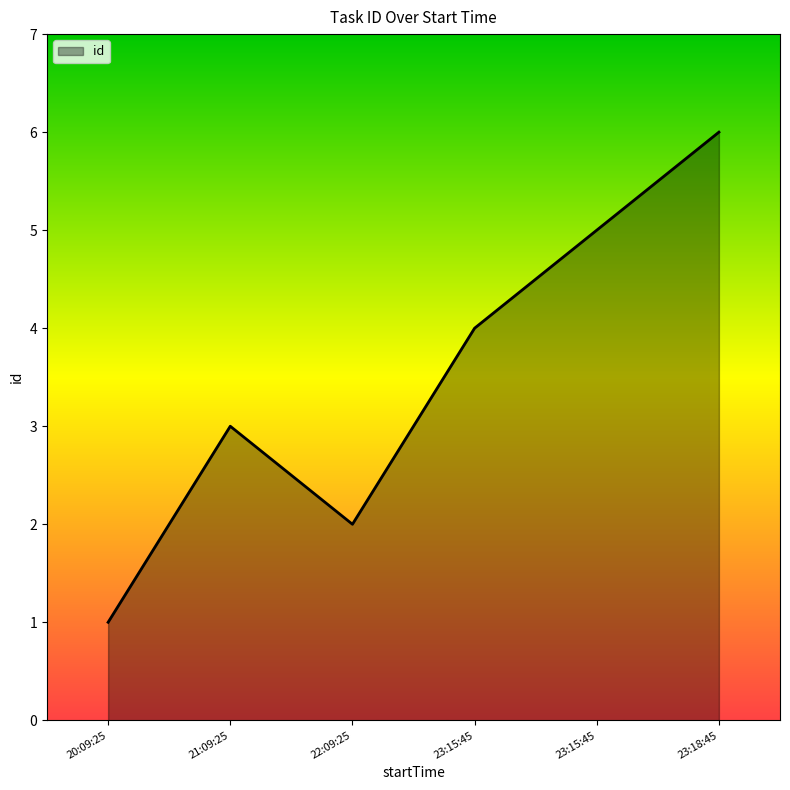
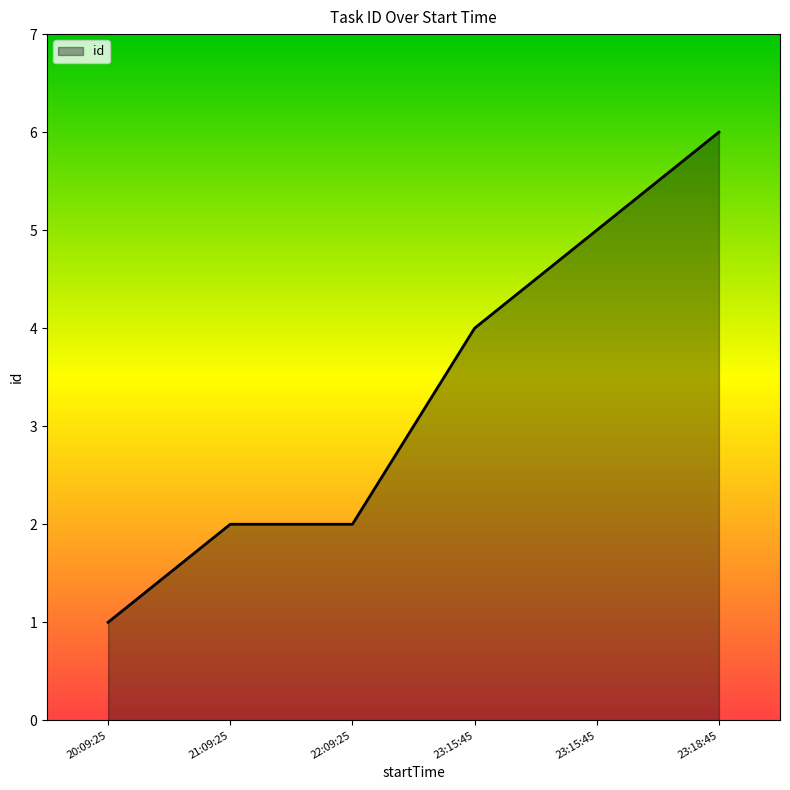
21:09:25: 3 -> 2
